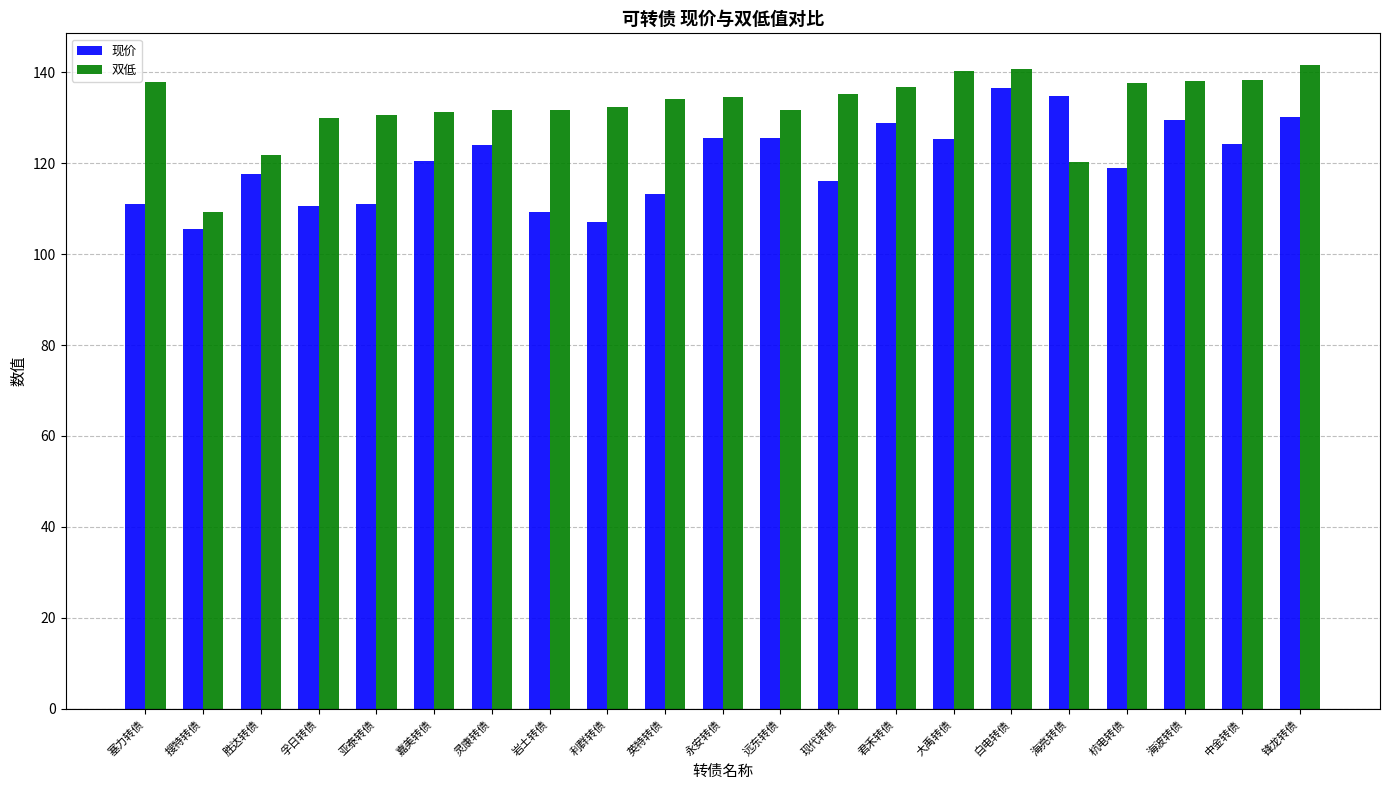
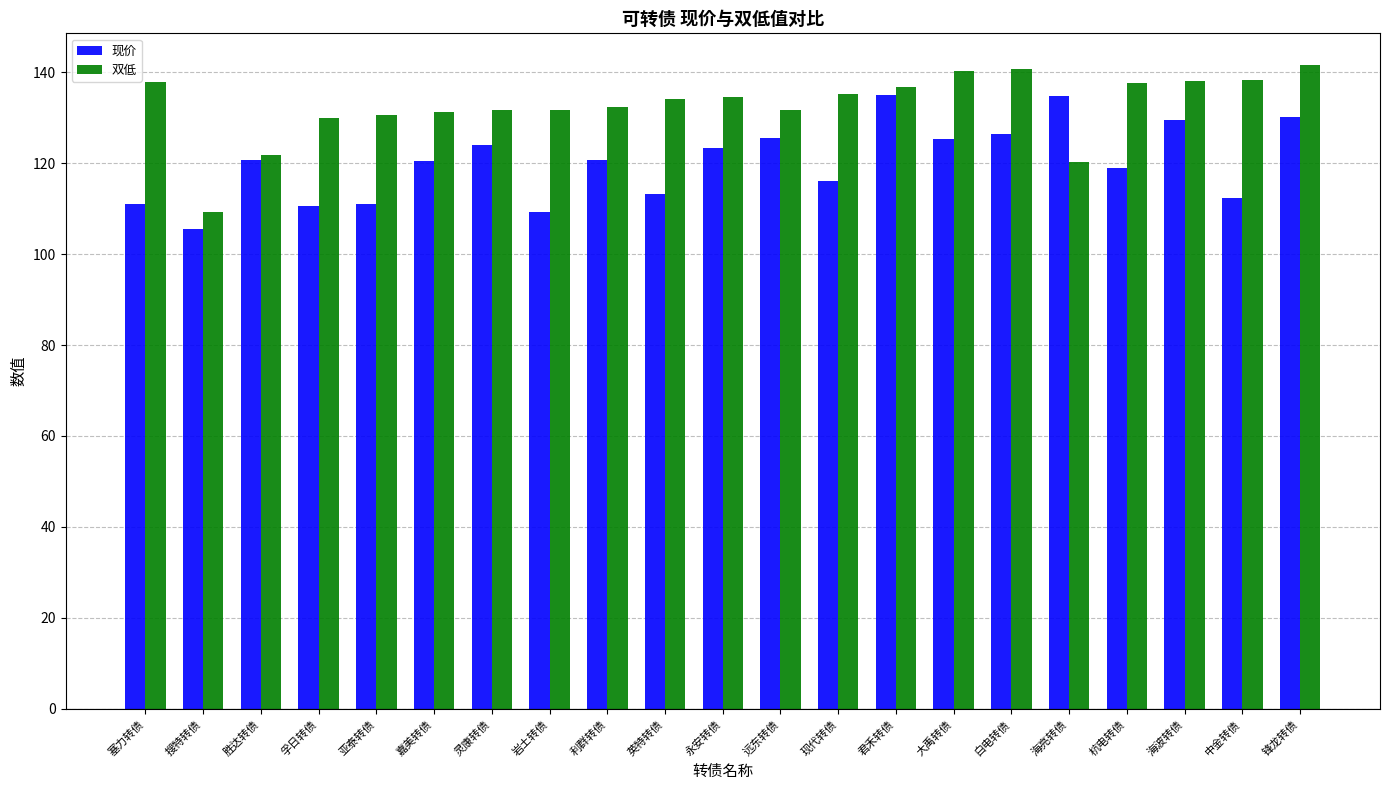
现价, 胜达转债: 118 -> 121
现价, 利群转债: 107 -> 121
现价, 永安转债: 126 -> 123
现价, 君禾转债: 129 -> 135
现价, 白电转债: 137 -> 126
现价, 中金转债: 124 -> 112
